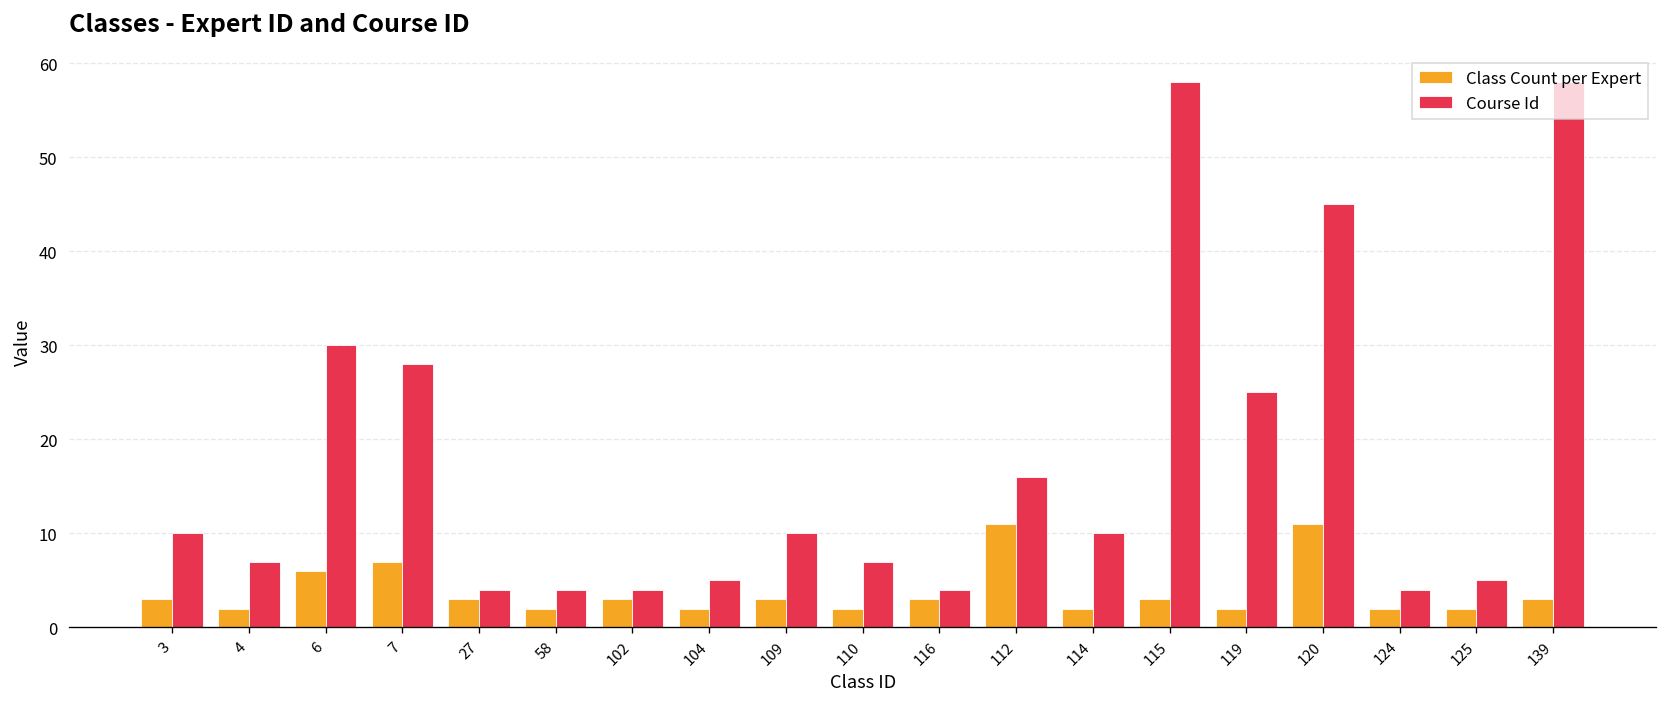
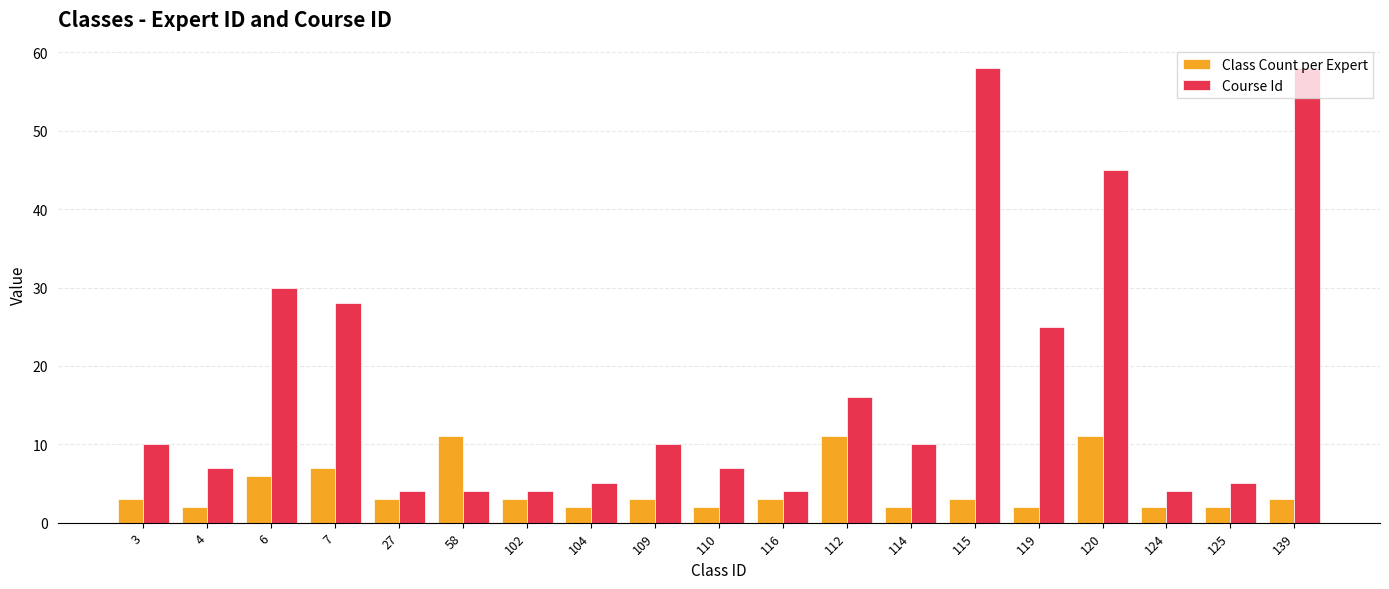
Class Count per Expert, 58: 2 -> 11
